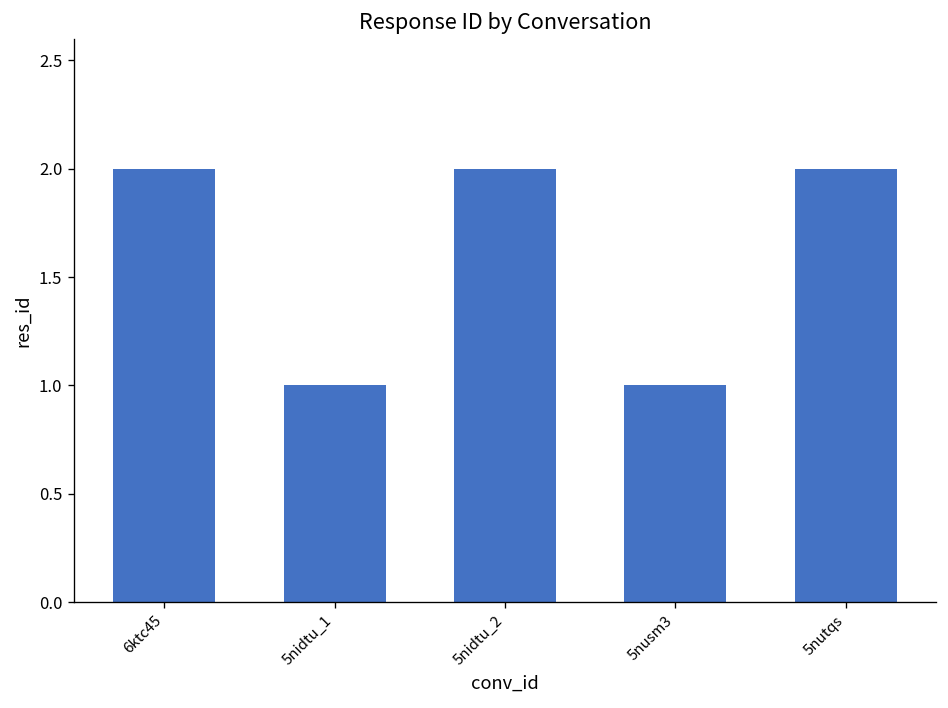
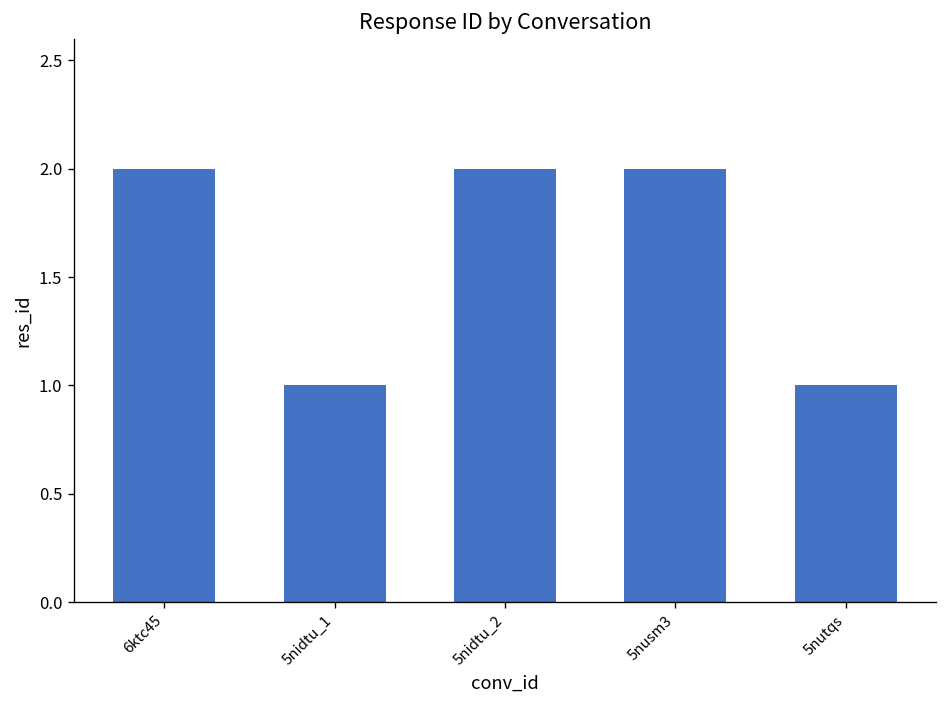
5nusm3: 1 -> 2
5nutqs: 2 -> 1
